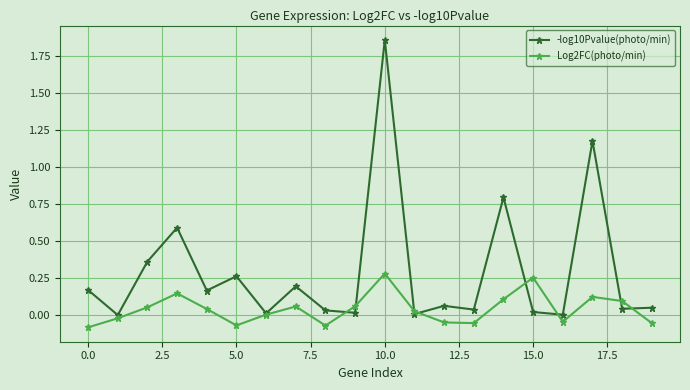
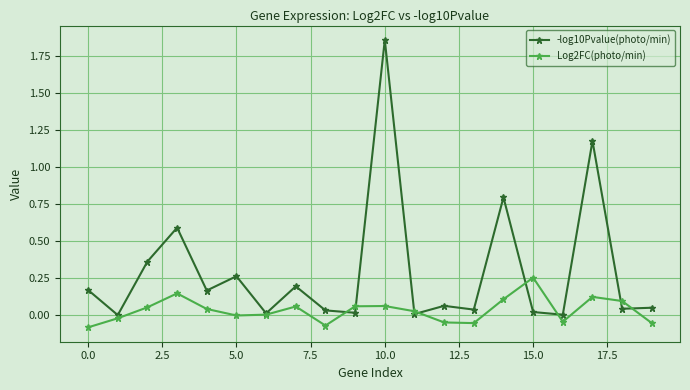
Log2FC(photo/min), 5.0: -0.07 -> 0.00
Log2FC(photo/min), 10.0: 0.28 -> 0.06
